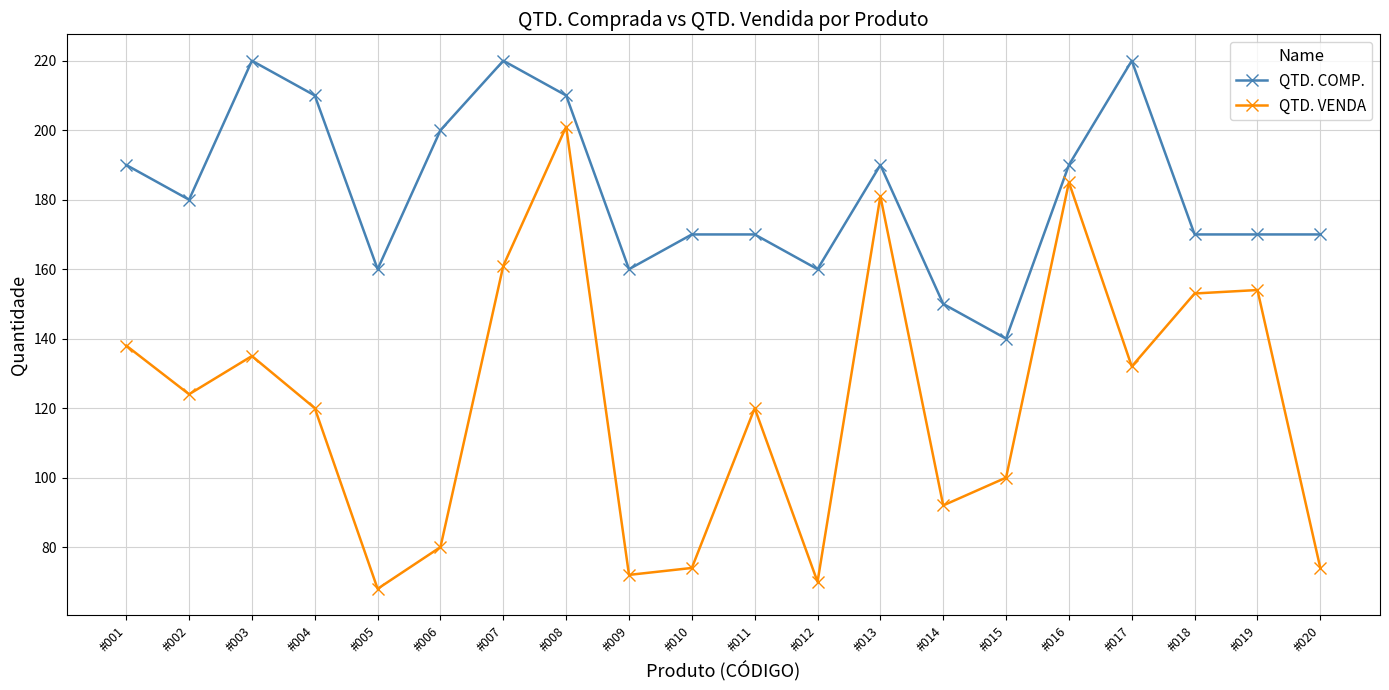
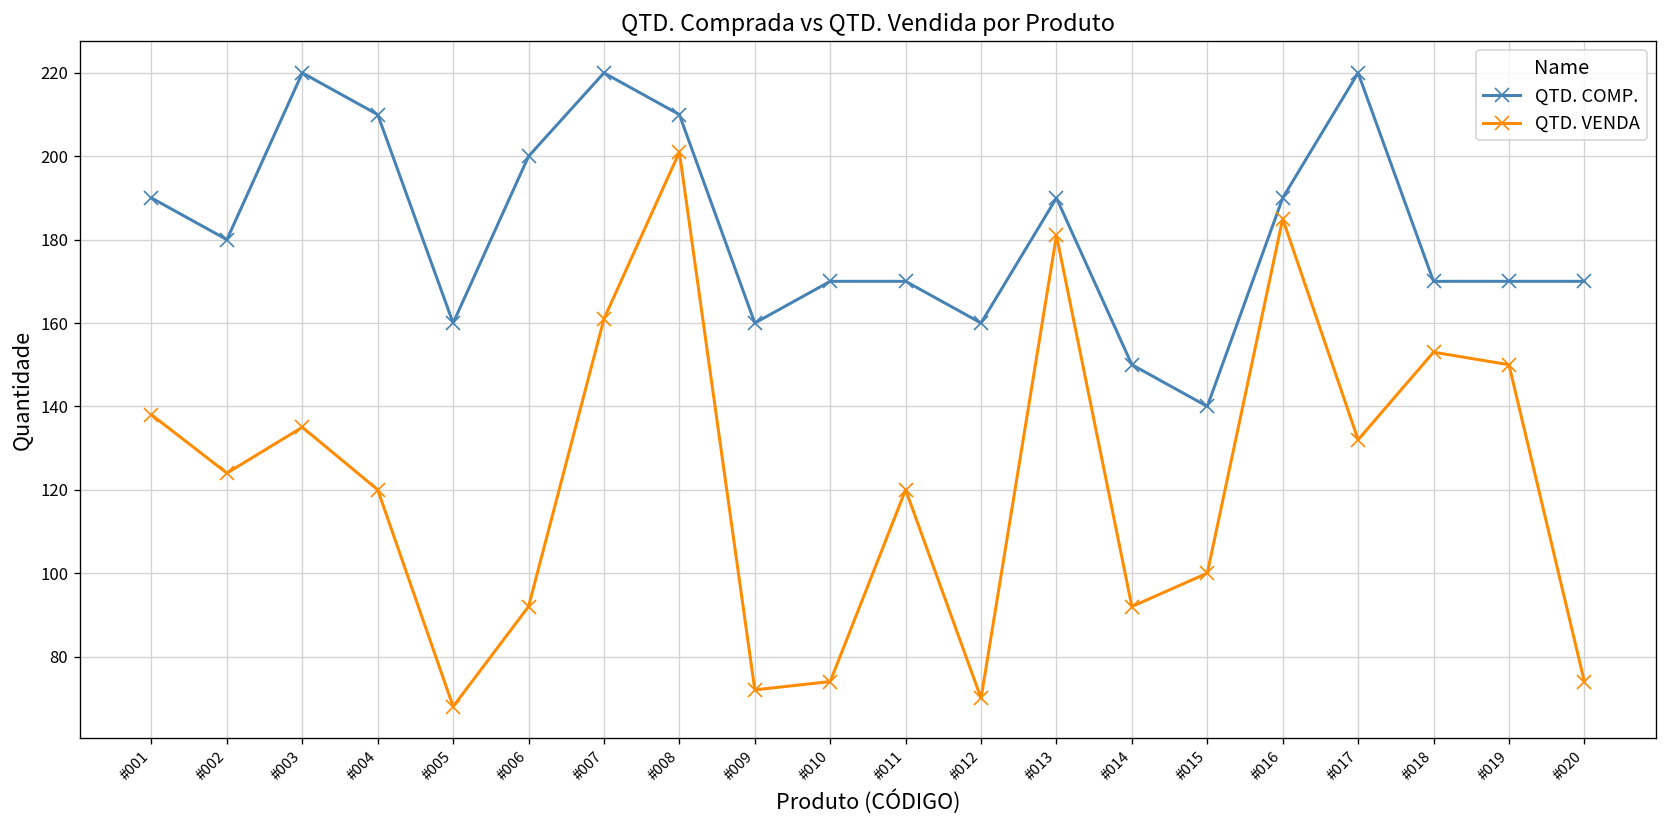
QTD. VENDA, #006: 80 -> 92
QTD. VENDA, #019: 154 -> 150
